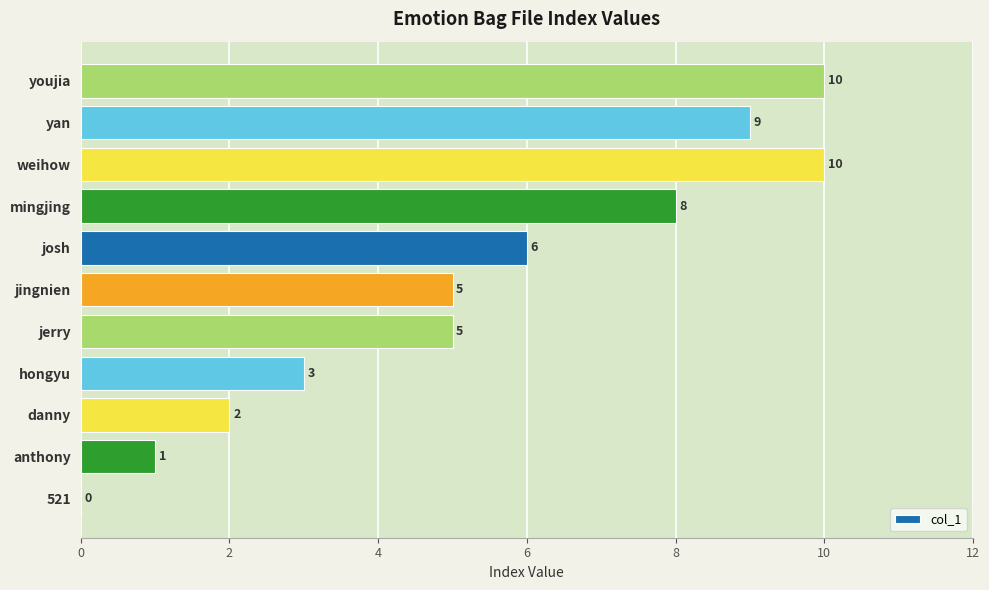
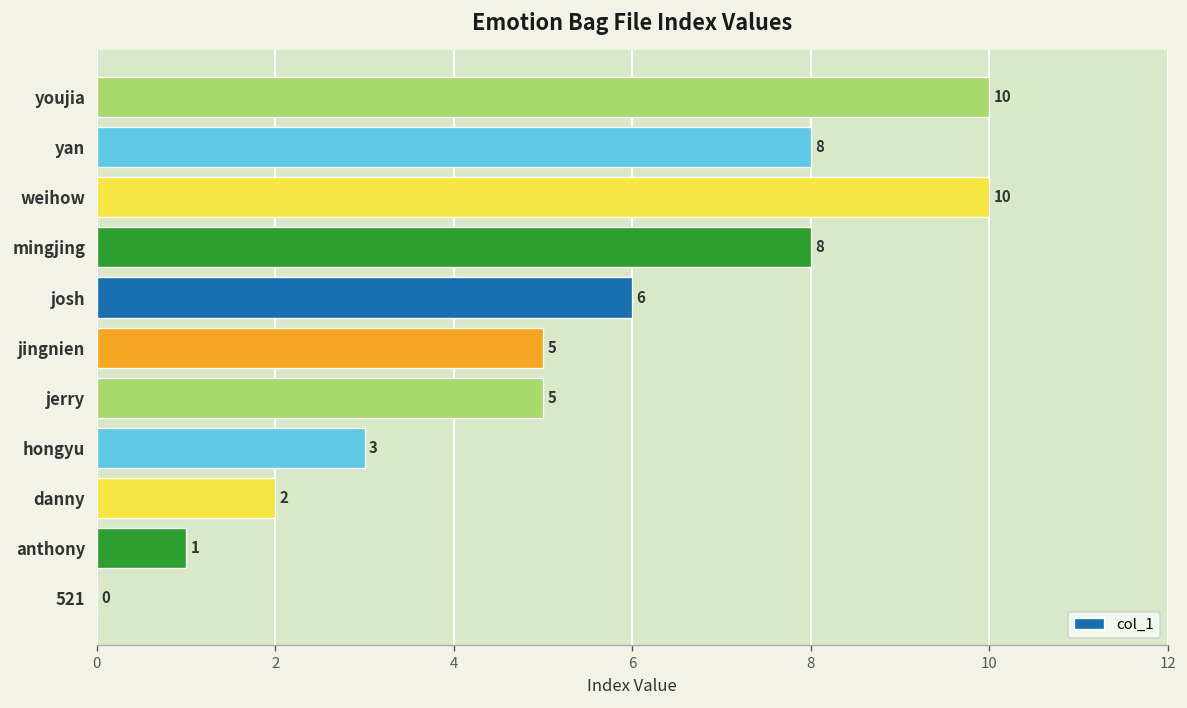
yan: 9 -> 8
